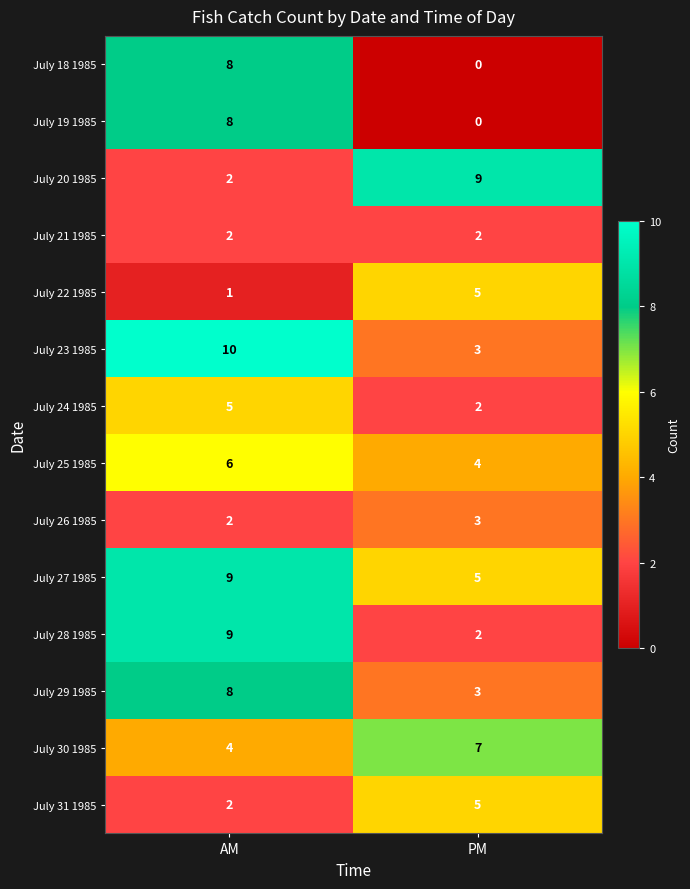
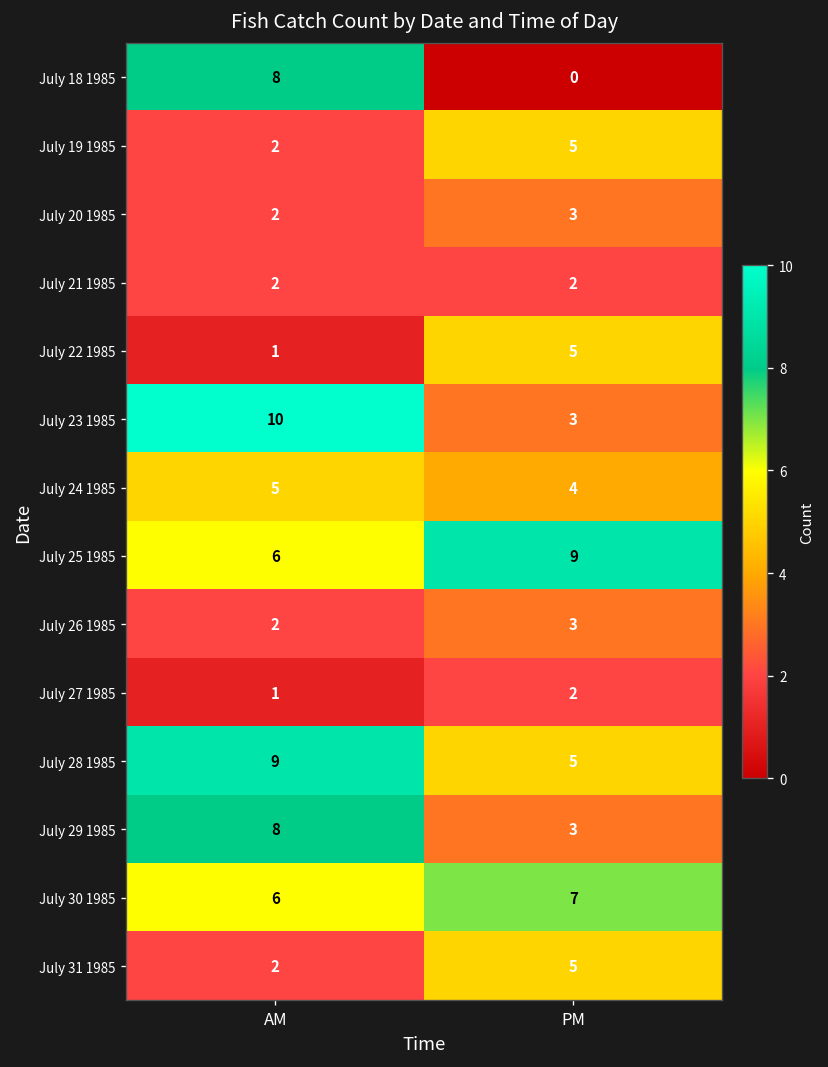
July 19 1985, AM: 8 -> 2
July 19 1985, PM: 0 -> 5
July 20 1985, PM: 9 -> 3
July 24 1985, PM: 2 -> 4
July 25 1985, PM: 4 -> 9
July 27 1985, AM: 9 -> 1
July 27 1985, PM: 5 -> 2
July 28 1985, PM: 2 -> 5
July 30 1985, AM: 4 -> 6
